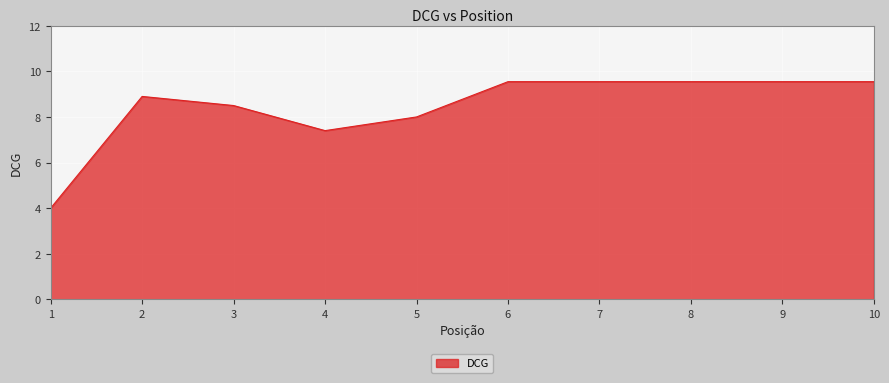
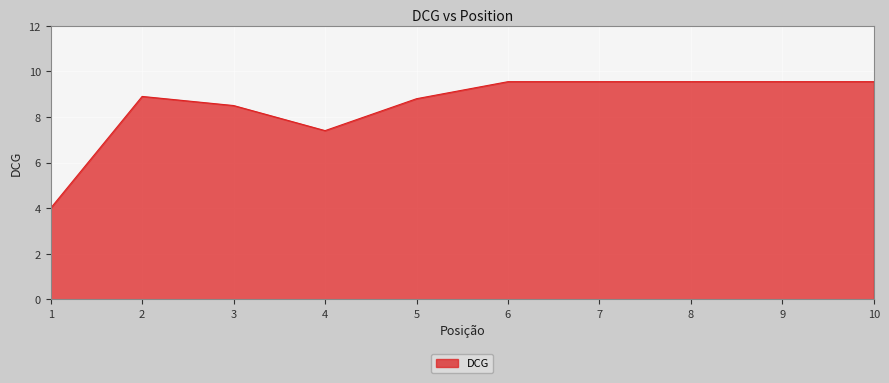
5: 8.0 -> 8.8
